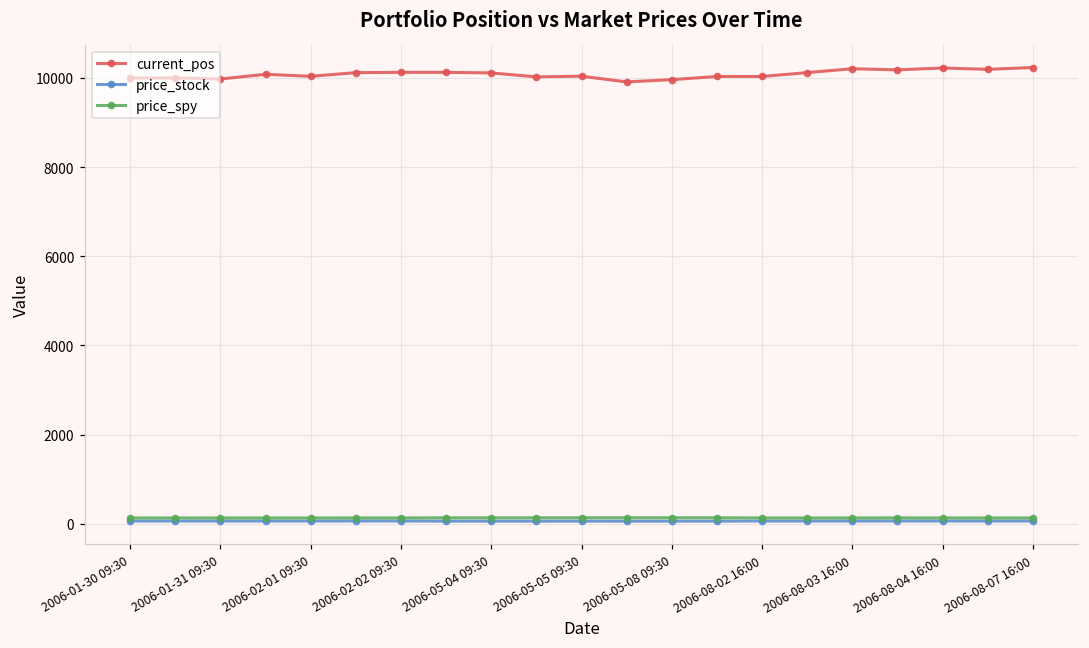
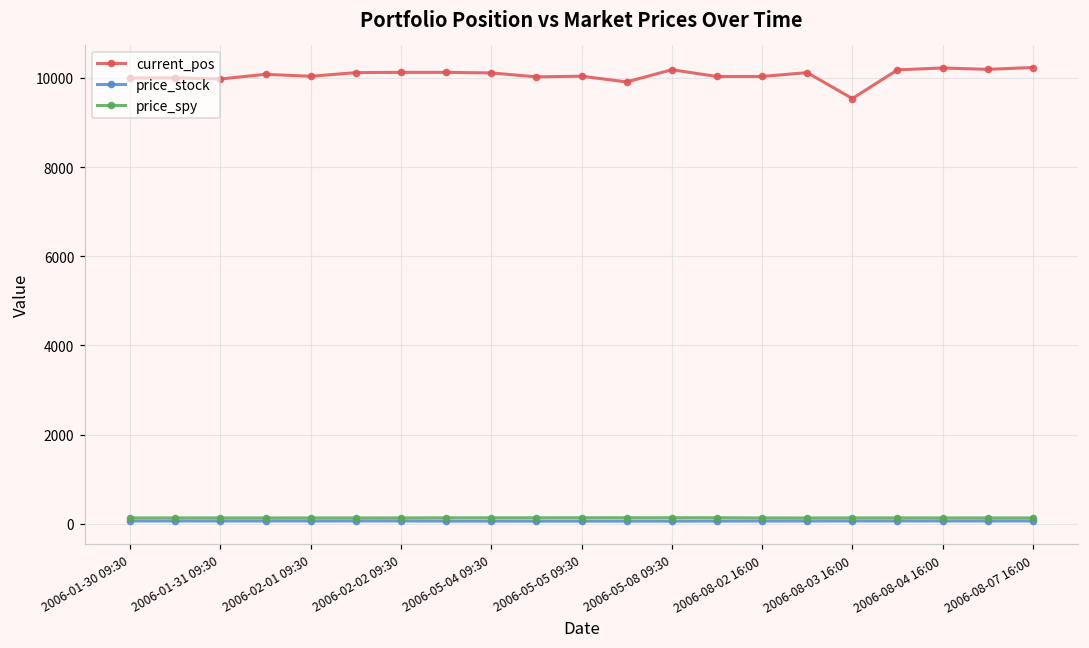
current_pos, 2006-05-08 09:30: 10000 -> 10200
current_pos, 2006-08-03 16:00: 10200 -> 9500
